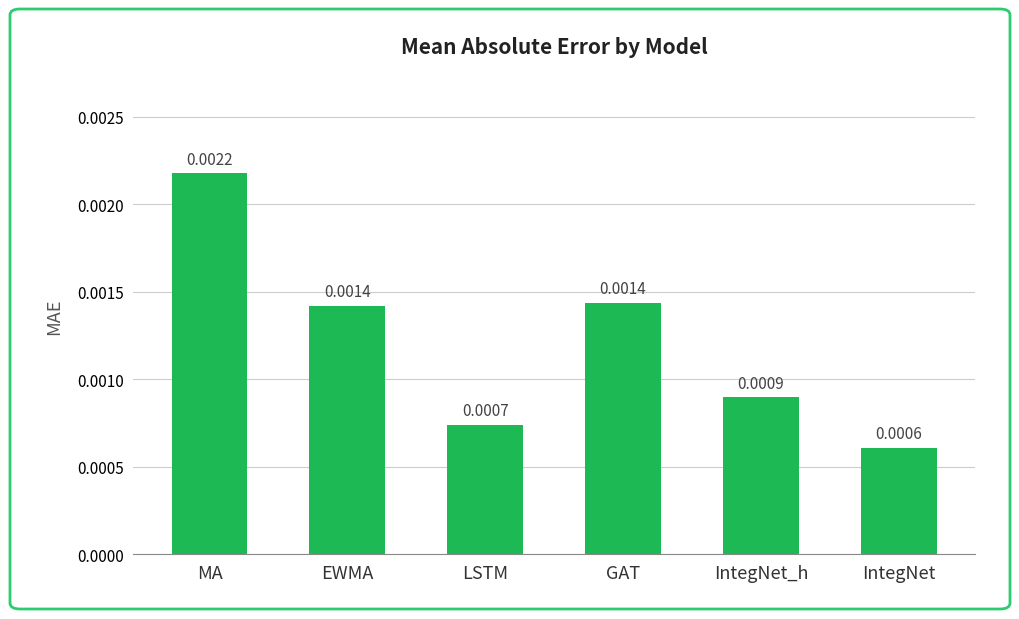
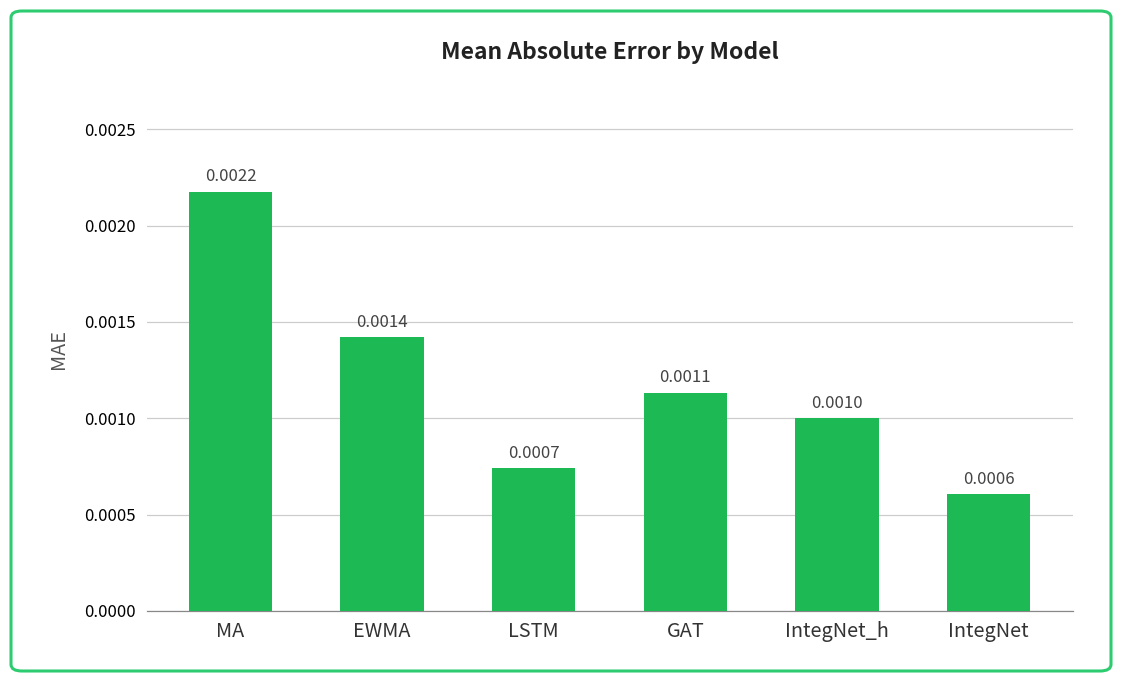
GAT: 0.0014 -> 0.0011
IntegNet_h: 0.0009 -> 0.0010
